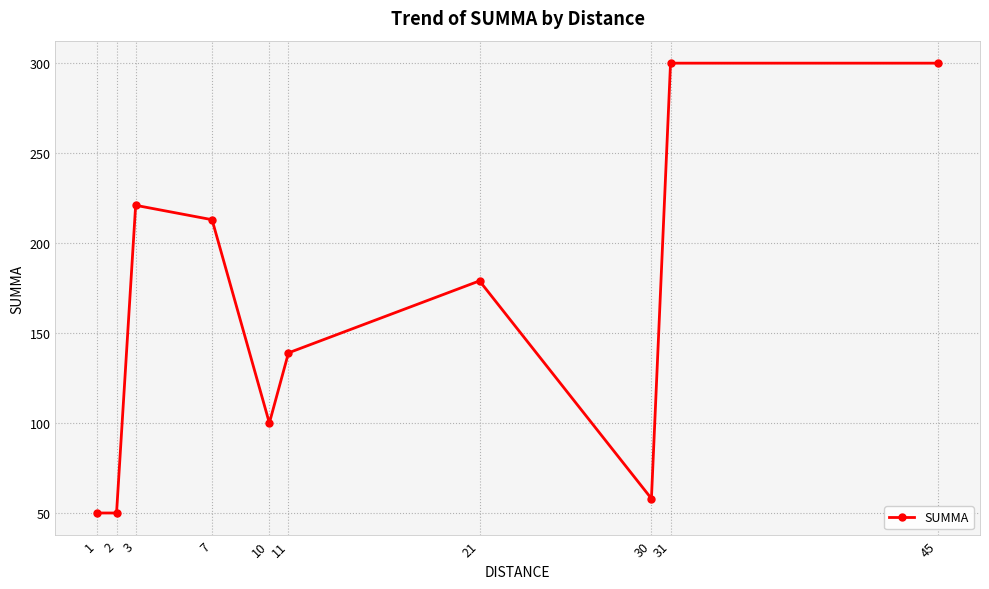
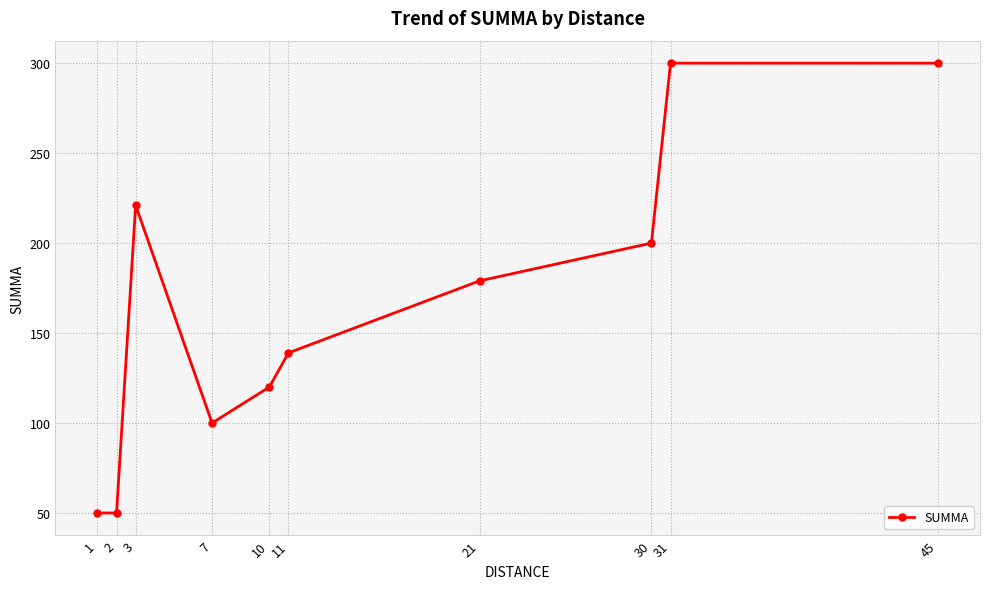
7: 213 -> 100
10: 100 -> 120
30: 58 -> 200
